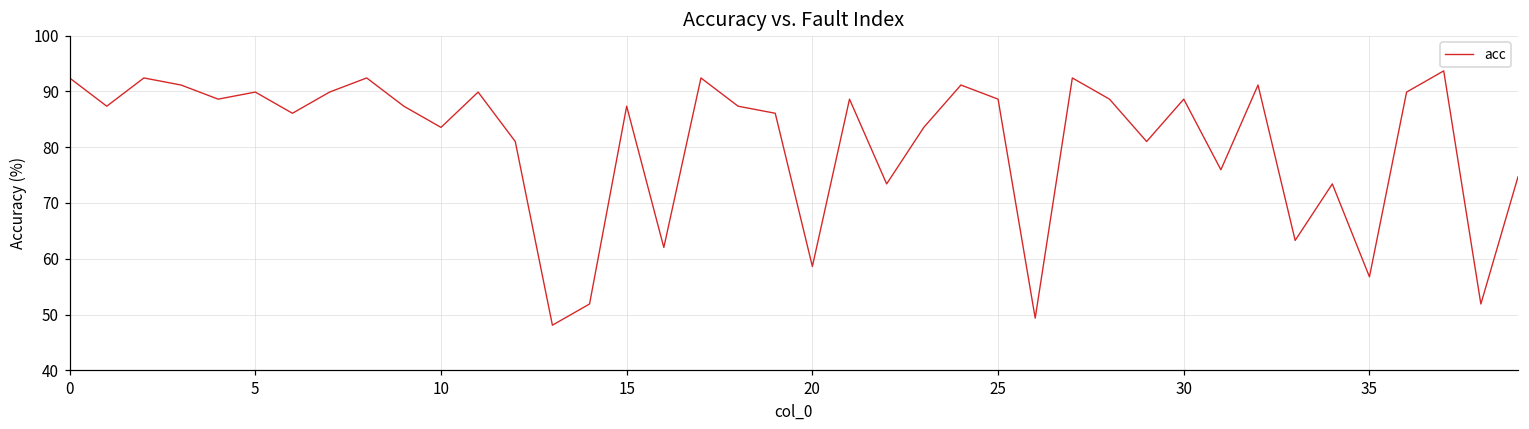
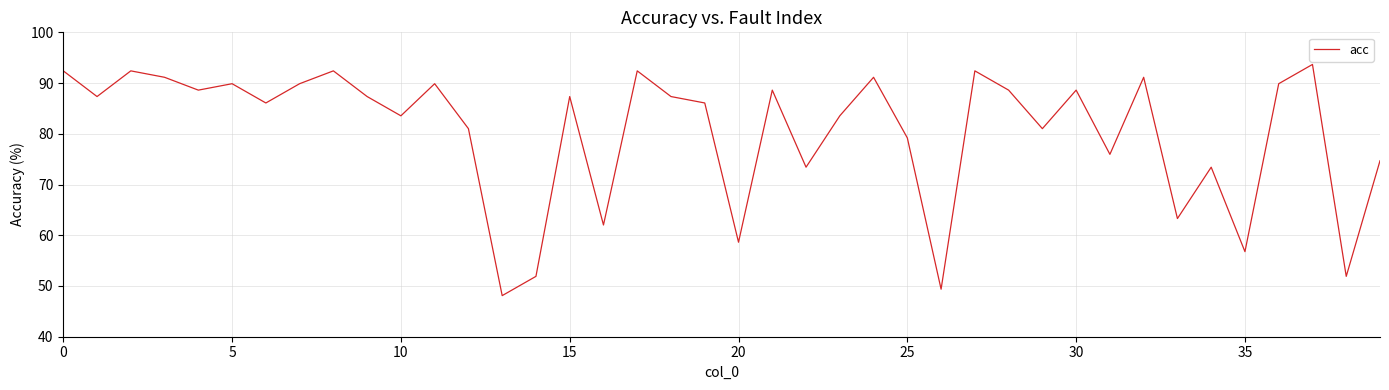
25: 89 -> 79
